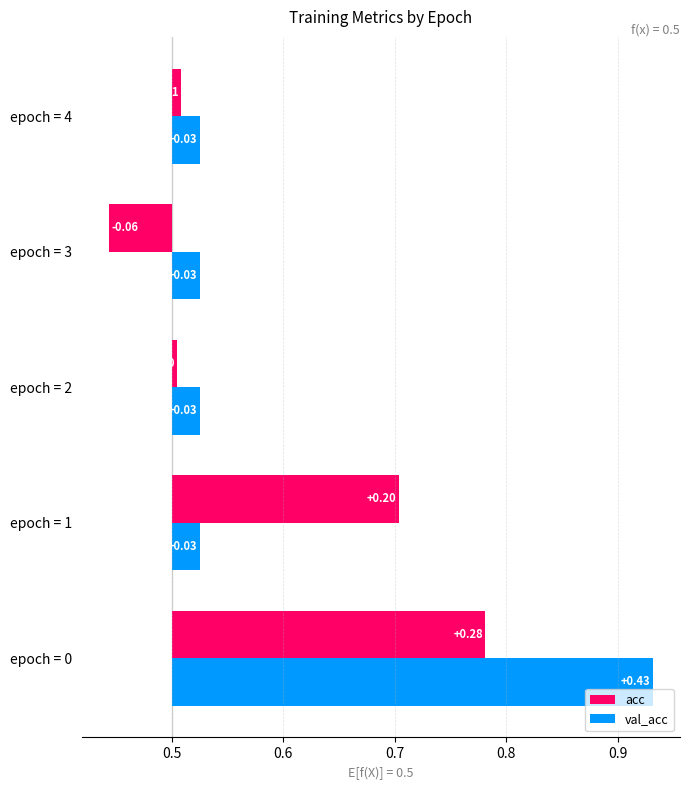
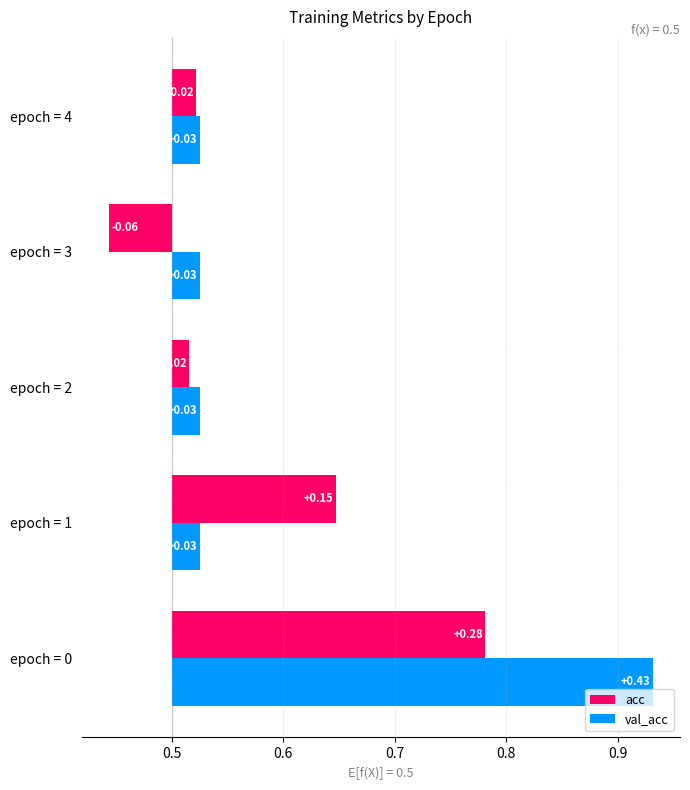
acc, epoch = 4: 0.509 -> 0.522
acc, epoch = 2: 0.505 -> 0.516
acc, epoch = 1: +0.20 -> +0.15
